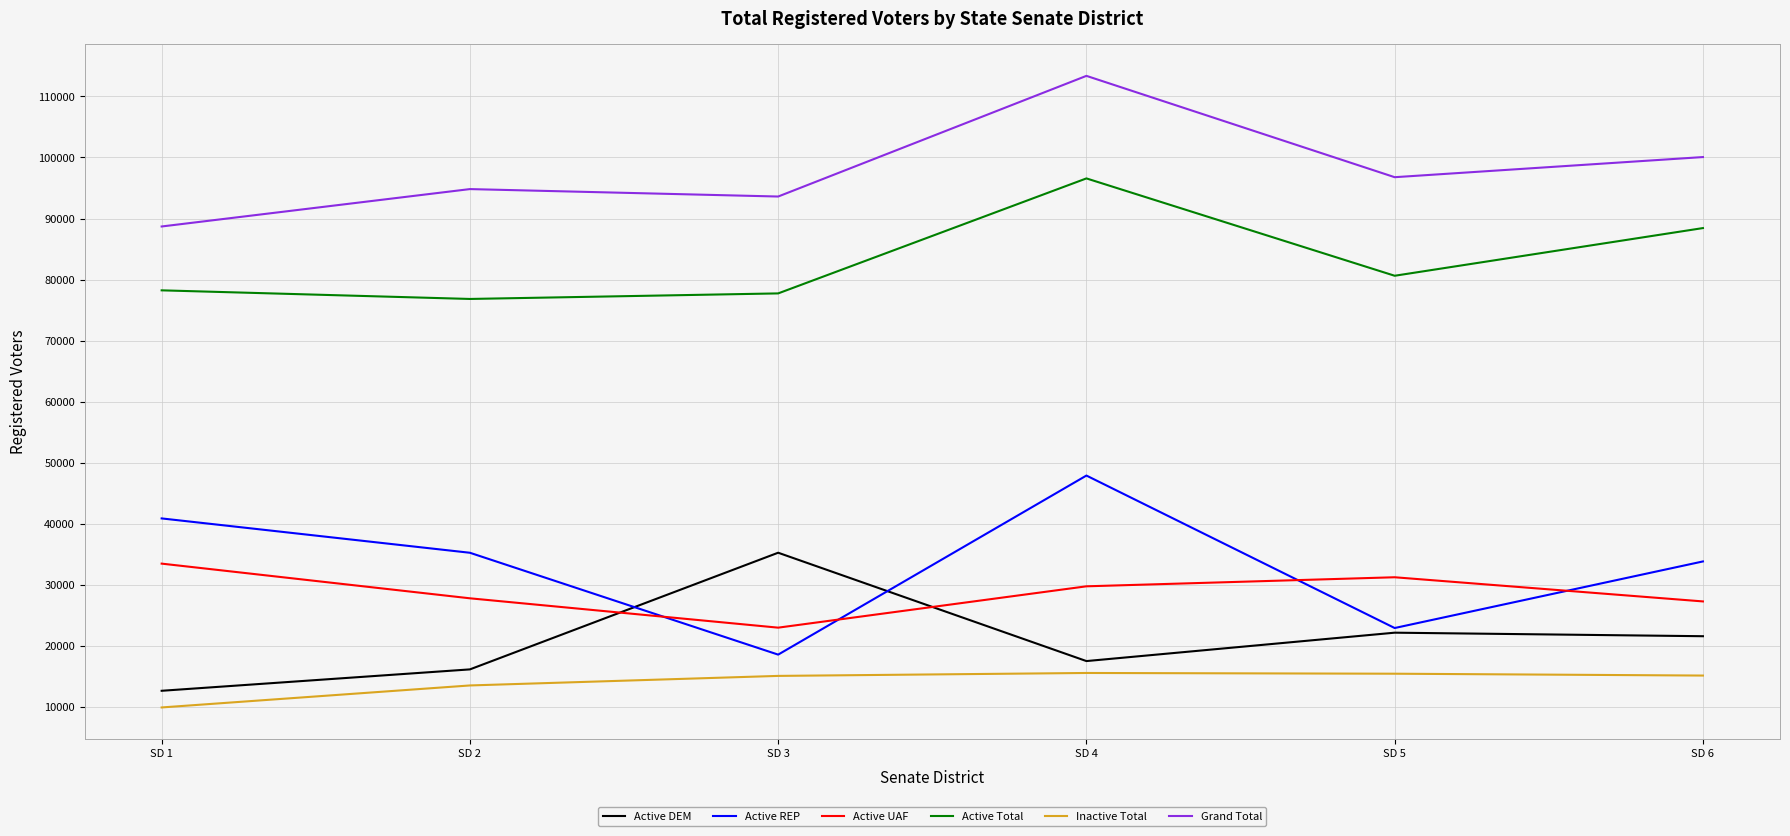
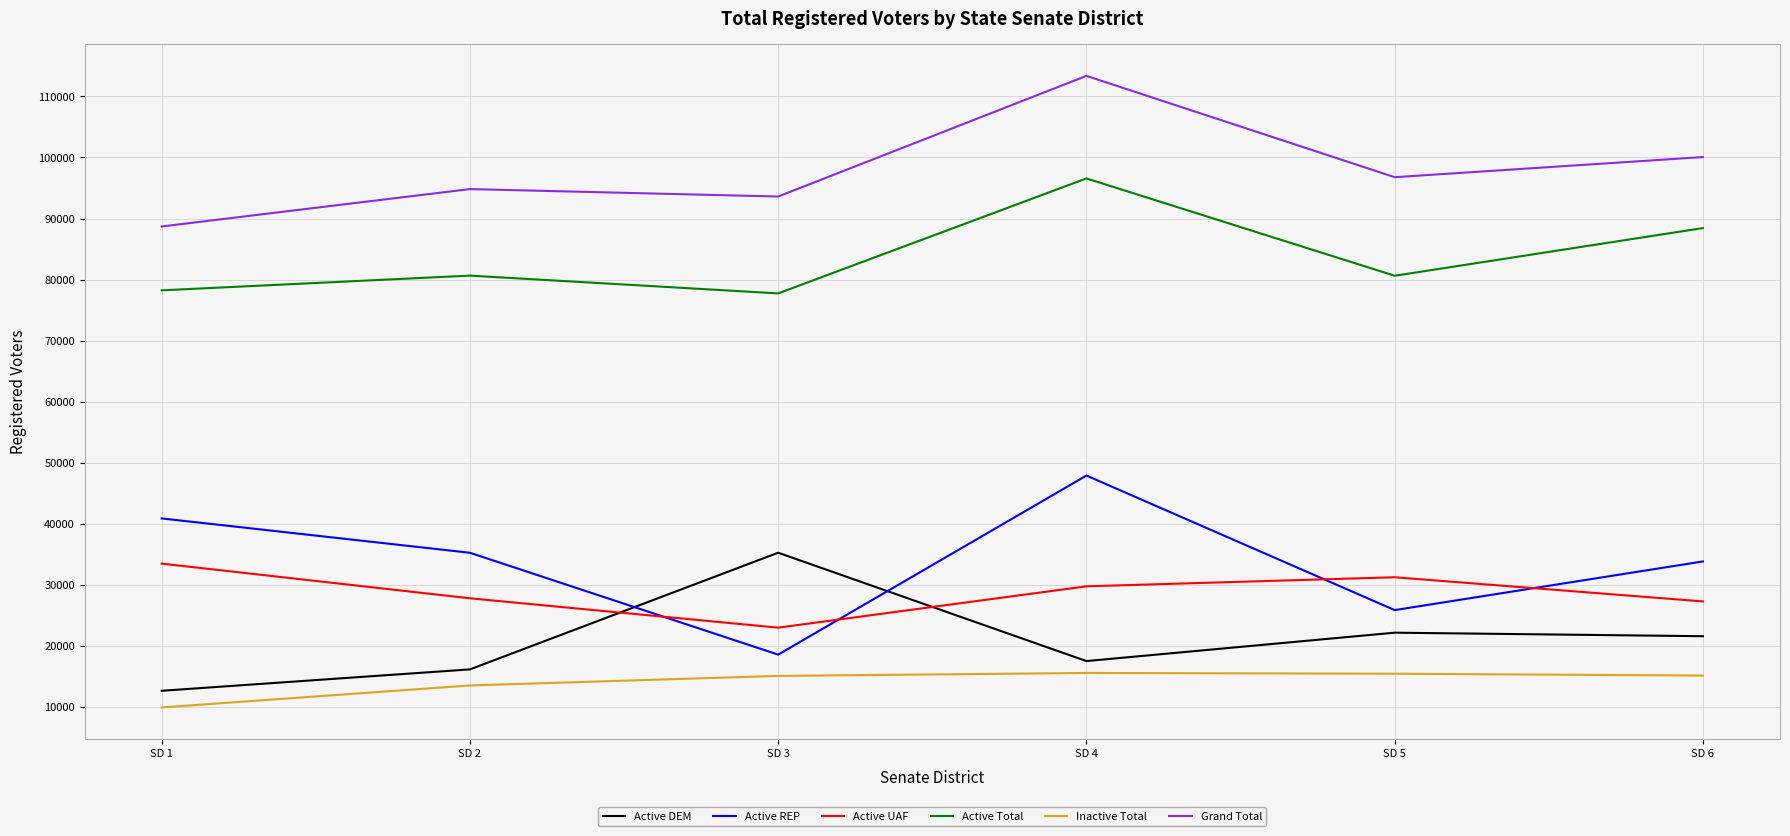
Active Total, SD 2: 77000 -> 81000
Active REP, SD 5: 23000 -> 26000
